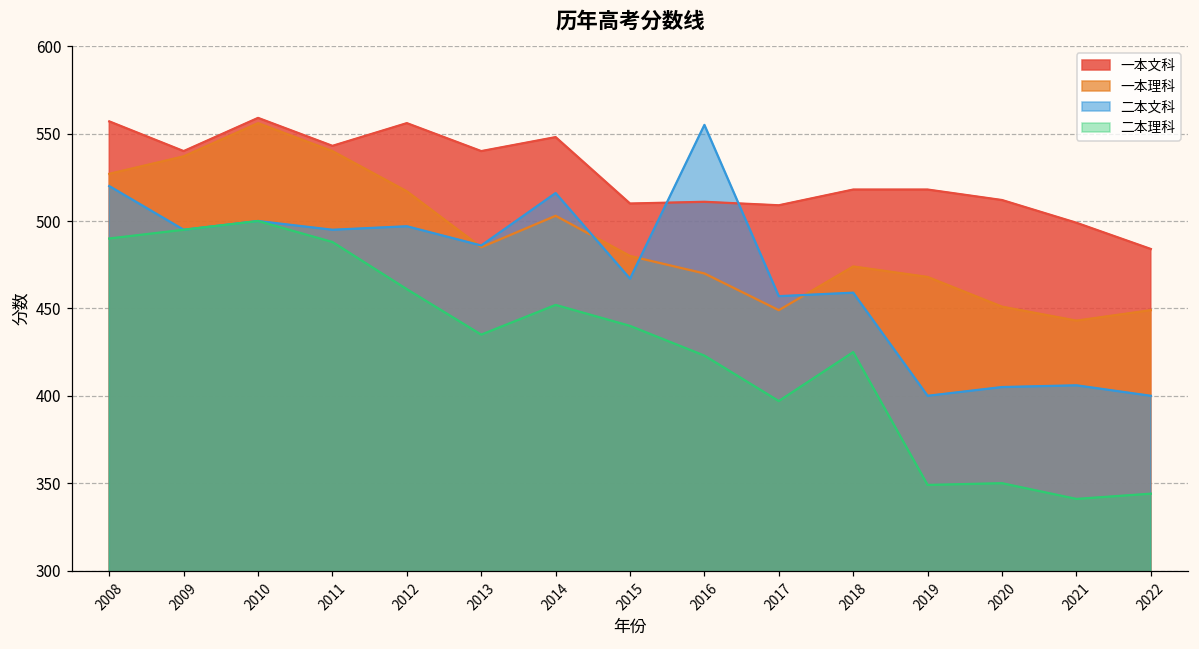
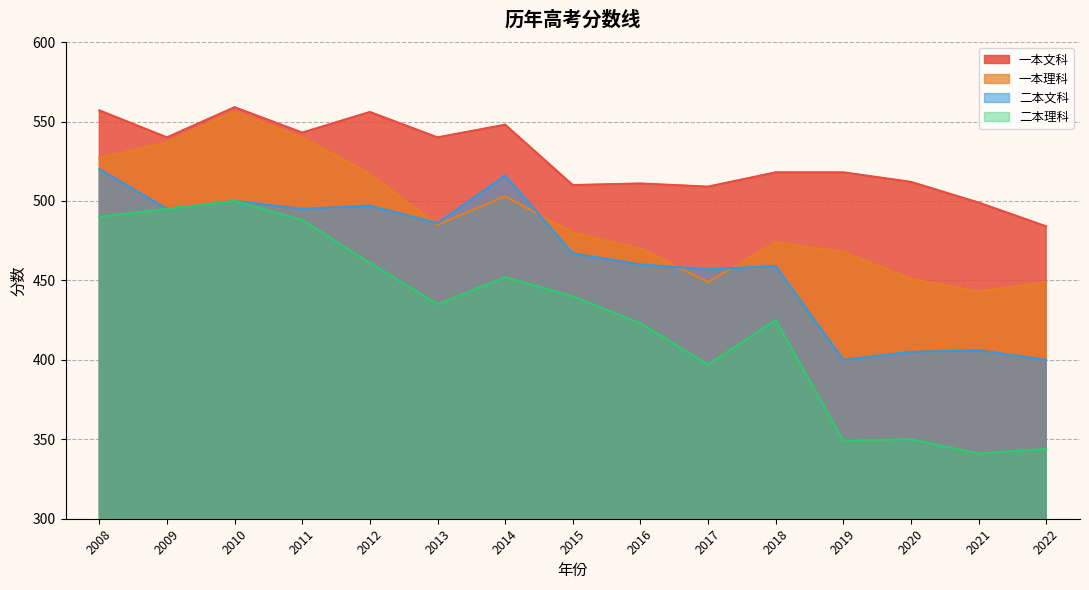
二本文科, 2016: 555 -> 460
